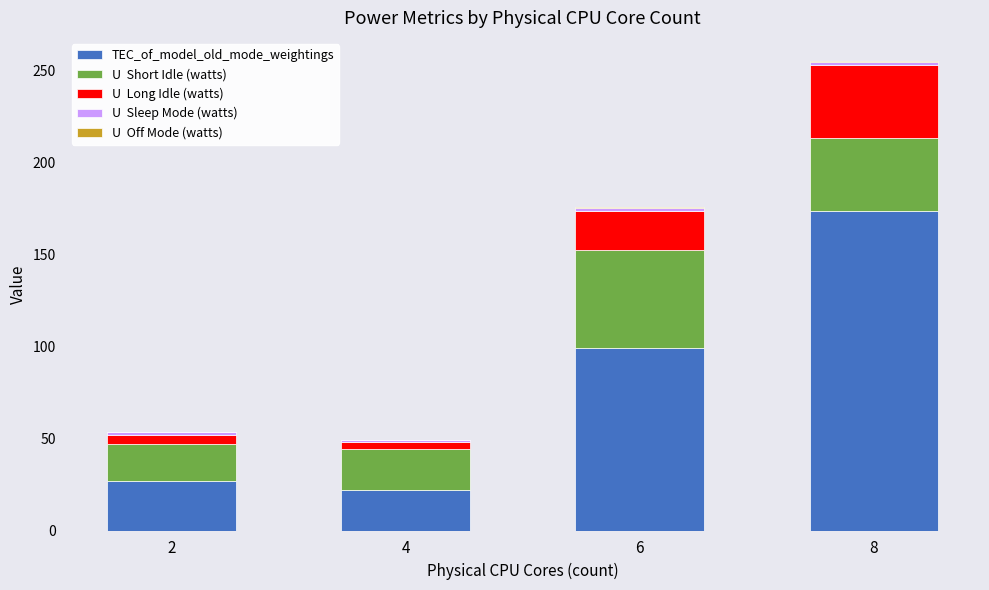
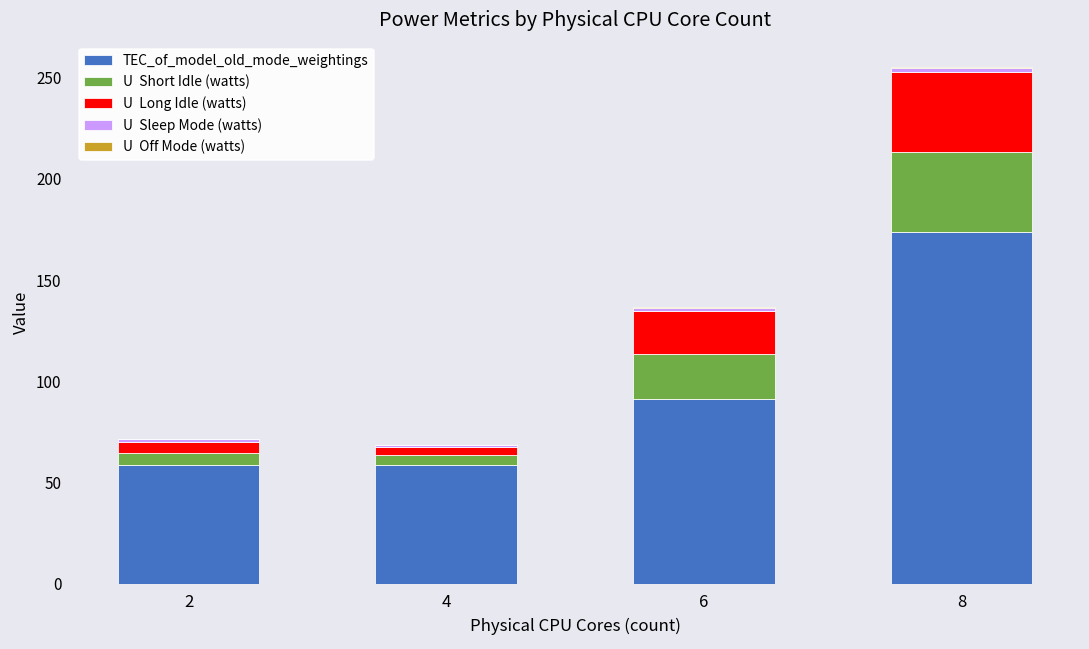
TEC_of_model_old_mode_weightings, 2: 27 -> 59
U Short Idle (watts), 2: 20 -> 6
TEC_of_model_old_mode_weightings, 4: 22 -> 58
U Short Idle (watts), 4: 22 -> 5
TEC_of_model_old_mode_weightings, 6: 99 -> 91
U Short Idle (watts), 6: 53 -> 22
